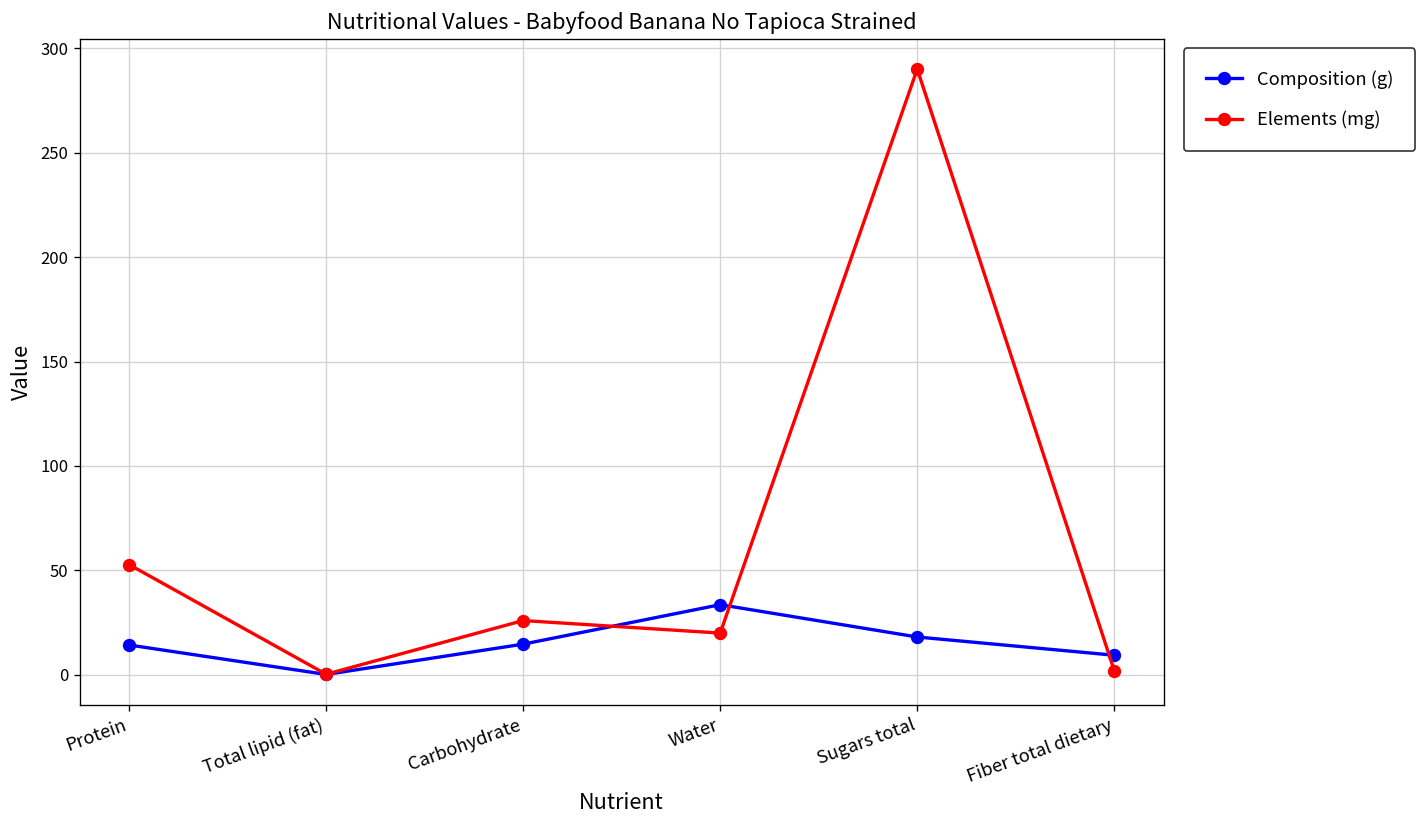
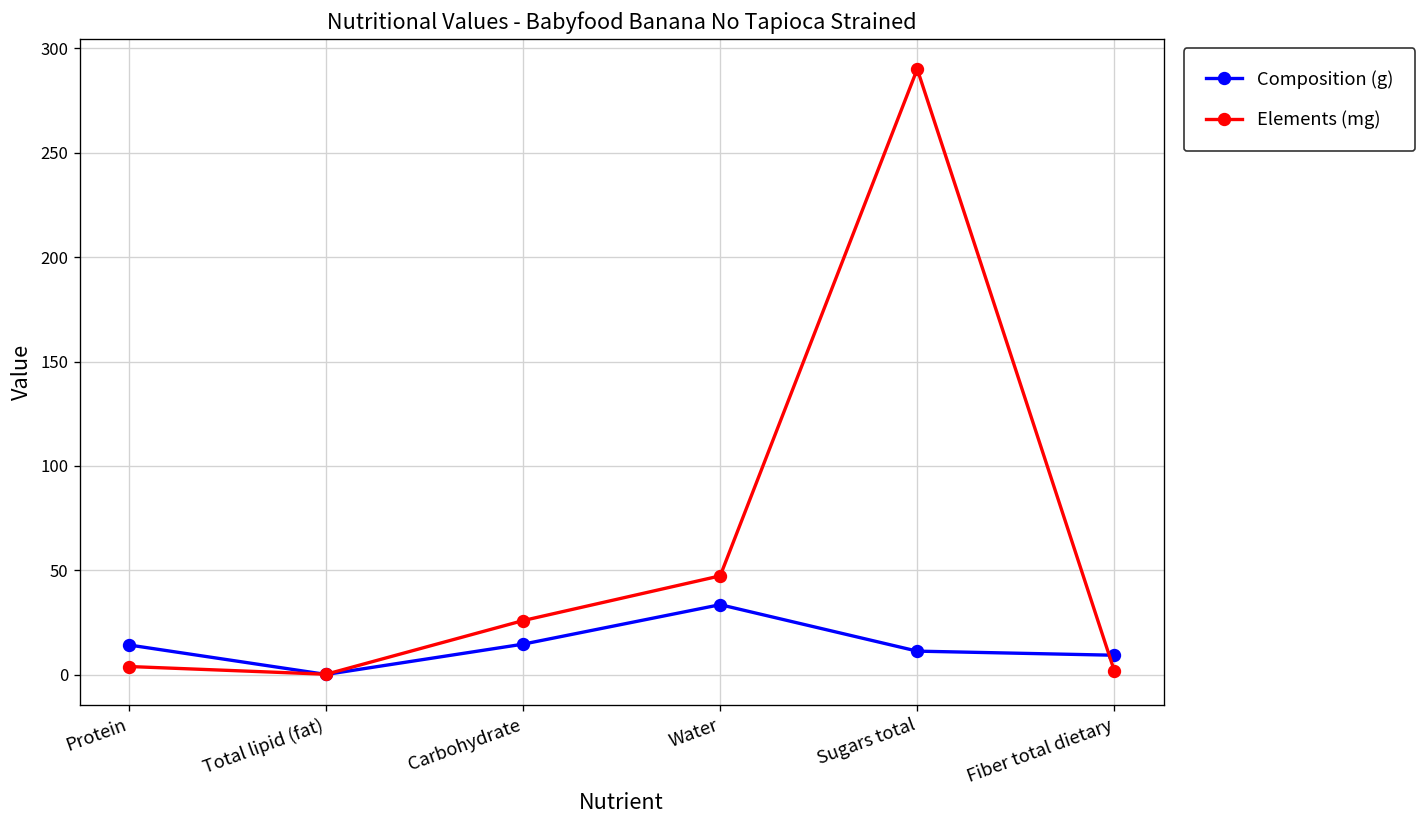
Elements (mg), Protein: 53 -> 4
Elements (mg), Water: 20 -> 47
Composition (g), Sugars total: 18 -> 11
